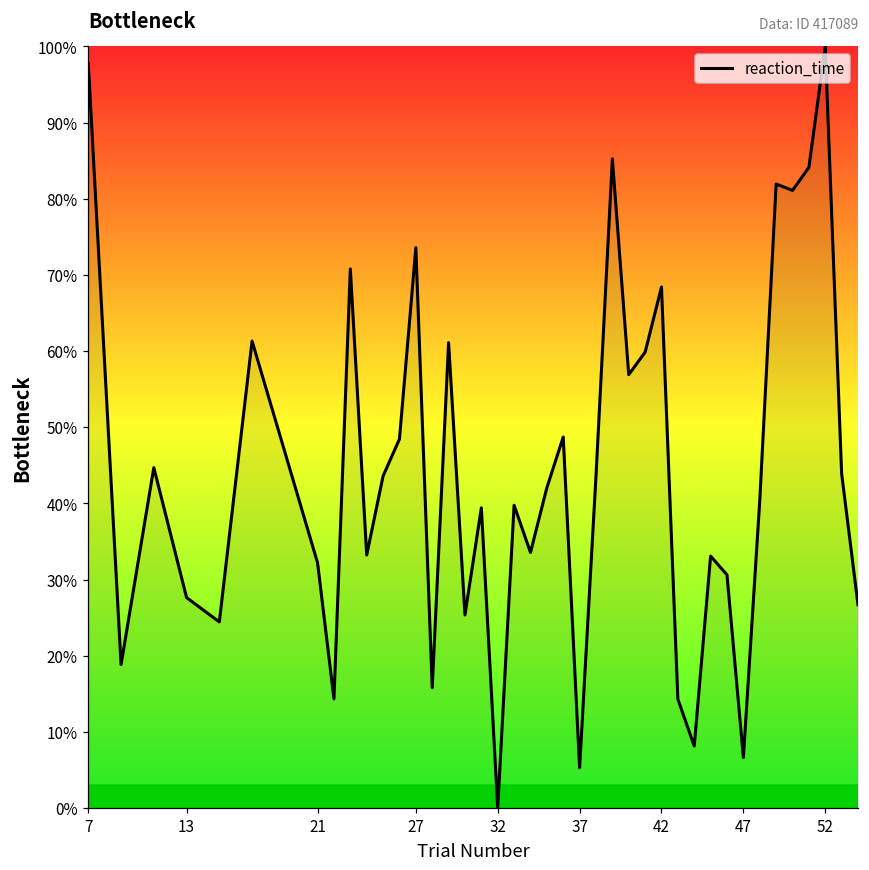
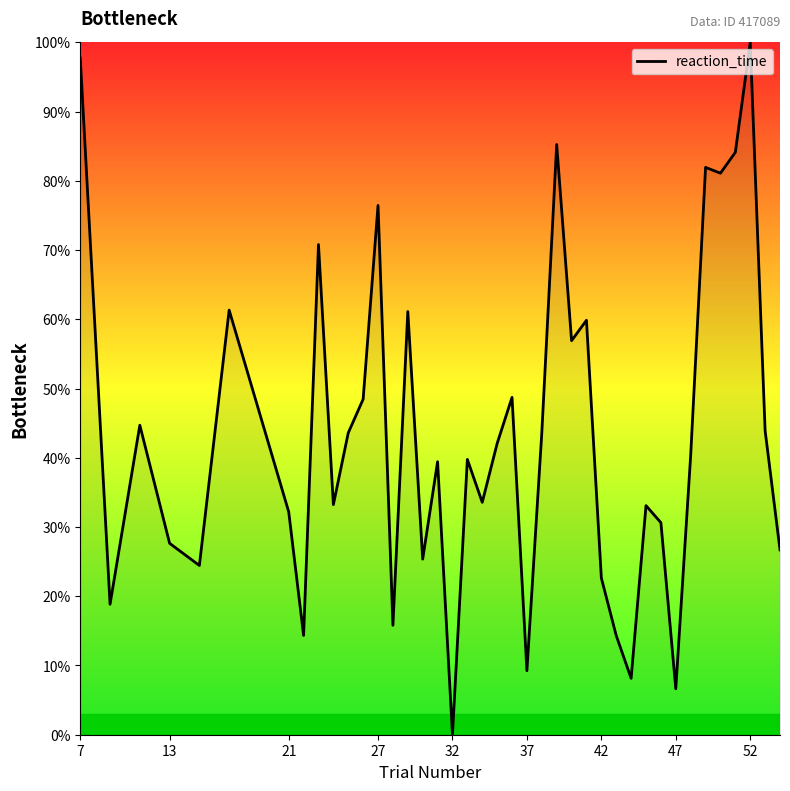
27: 74% -> 76%
37: 5% -> 9%
42: 68% -> 23%
